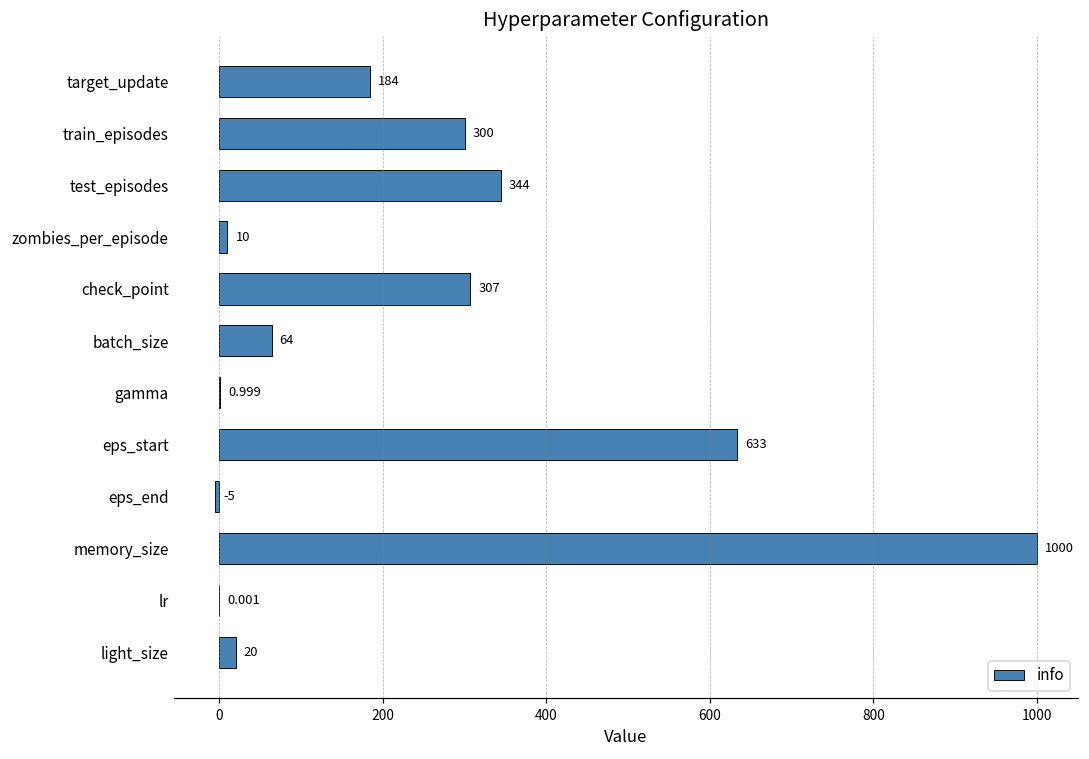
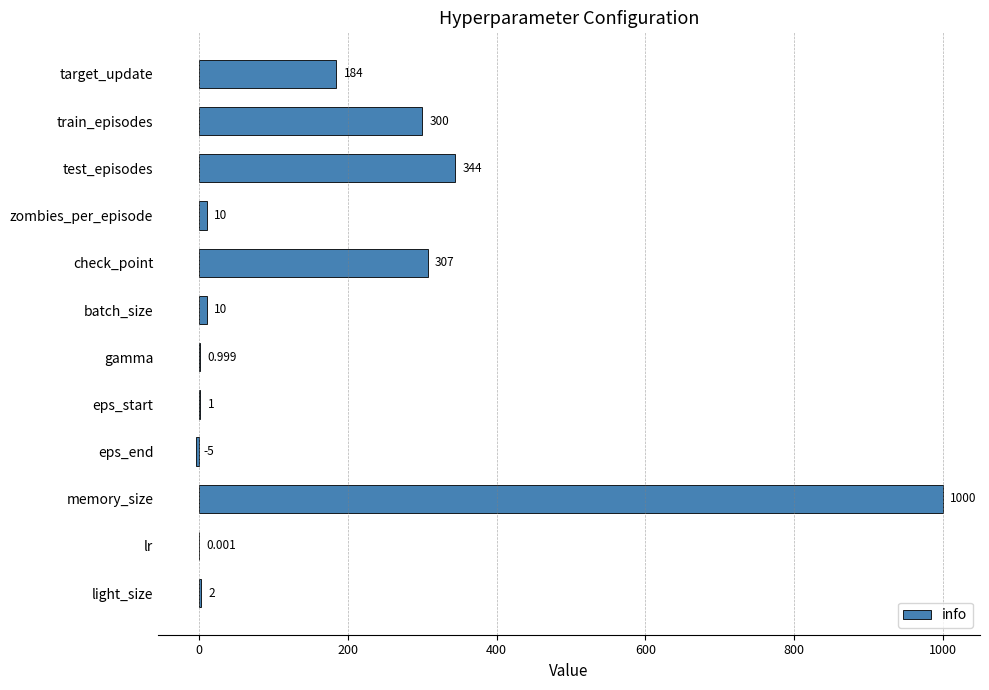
batch_size: 64 -> 10
eps_start: 633 -> 1
light_size: 20 -> 2
